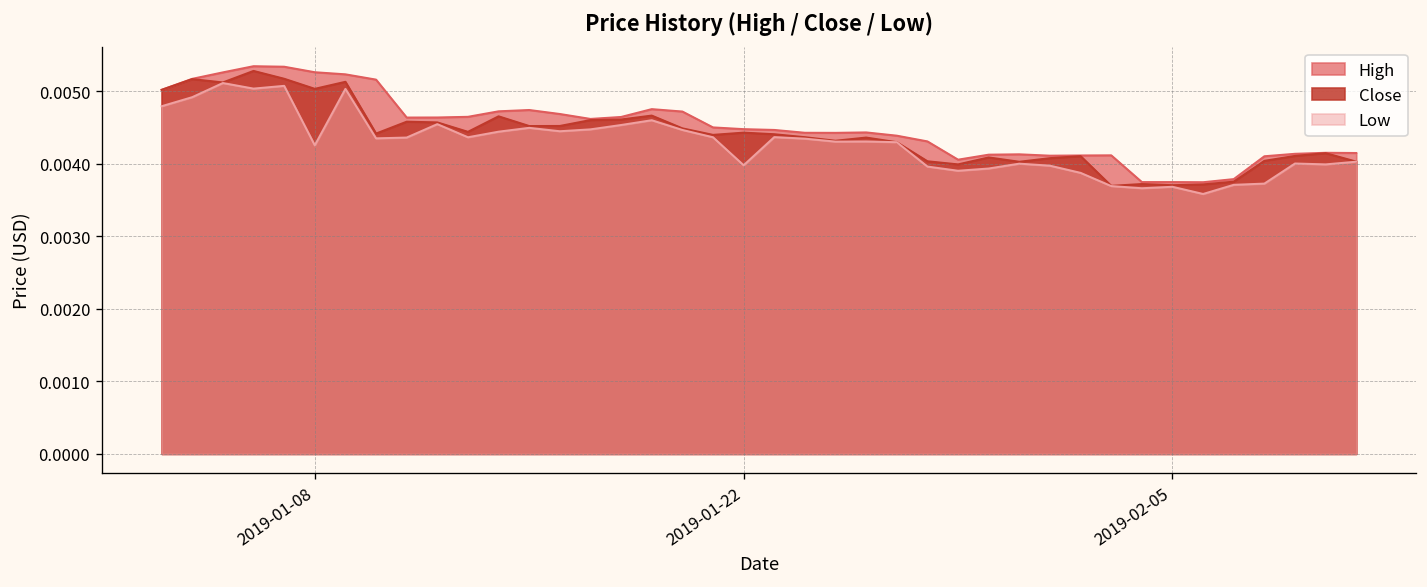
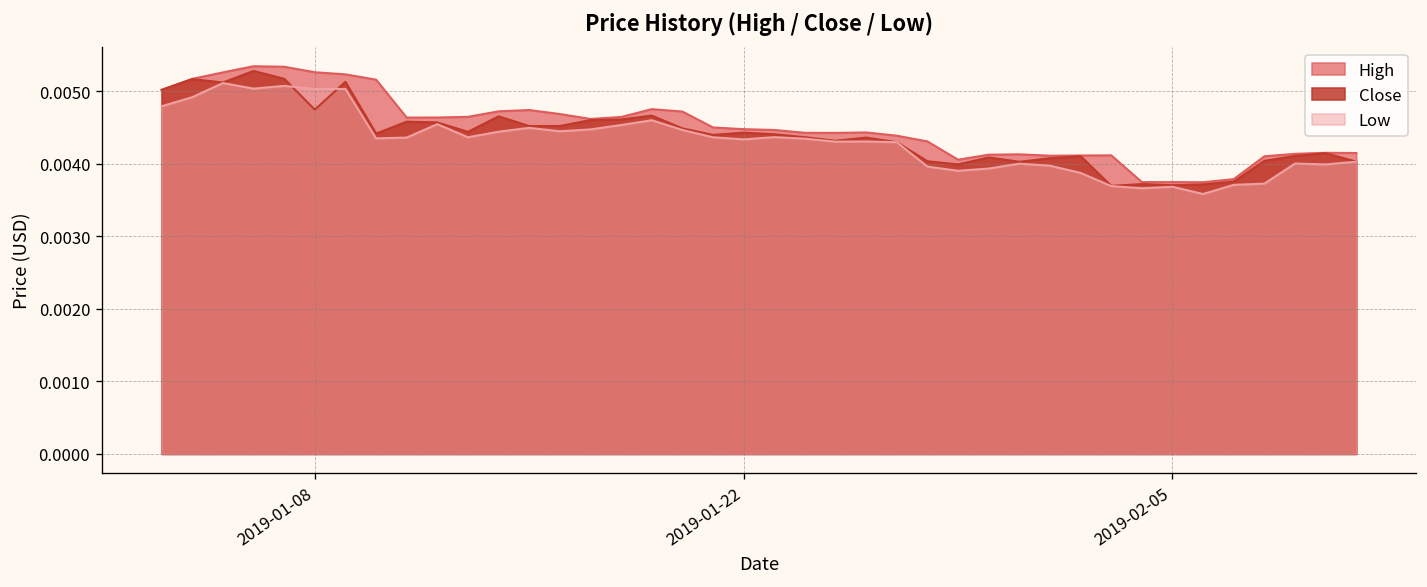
Close, 2019-01-08: 0.0050 -> 0.0047
Low, 2019-01-08: 0.0043 -> 0.0050
Low, 2019-01-22: 0.0040 -> 0.0043
